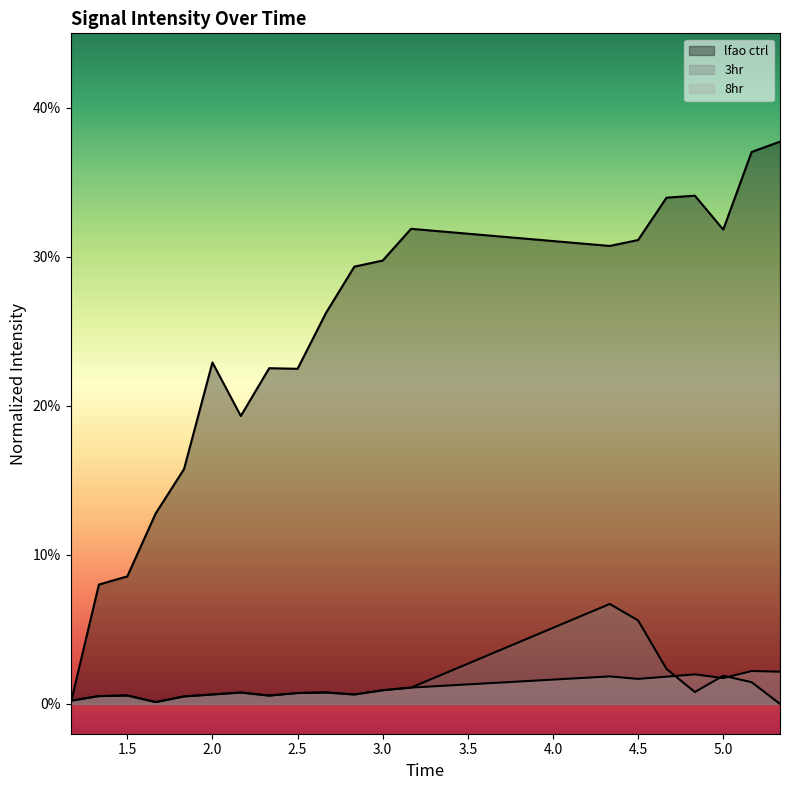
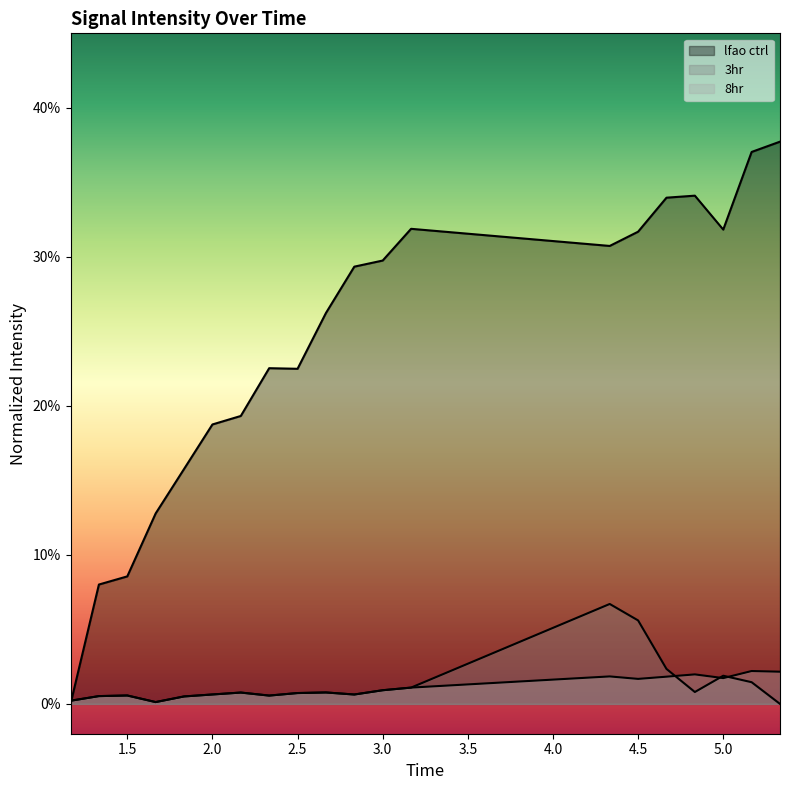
lfao ctrl, 2.0: 22.9% -> 18.8%
lfao ctrl, 4.5: 31.1% -> 31.7%
